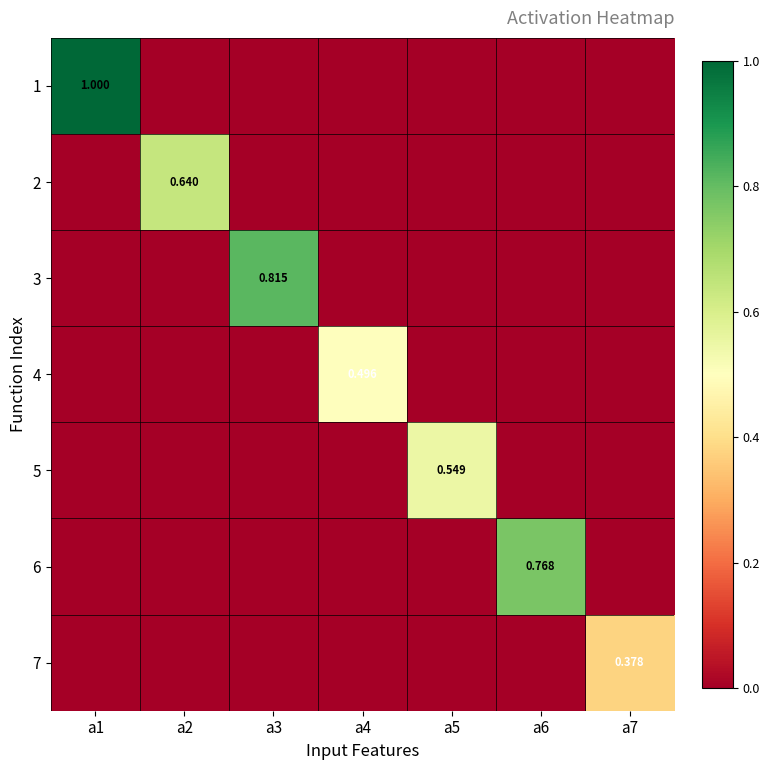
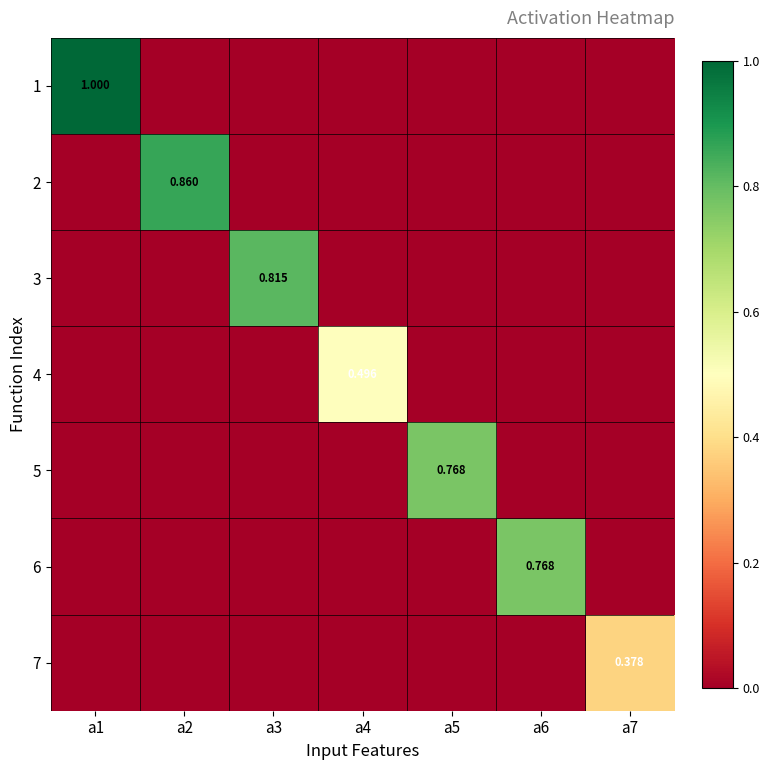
2, a2: 0.640 -> 0.860
5, a5: 0.549 -> 0.768
